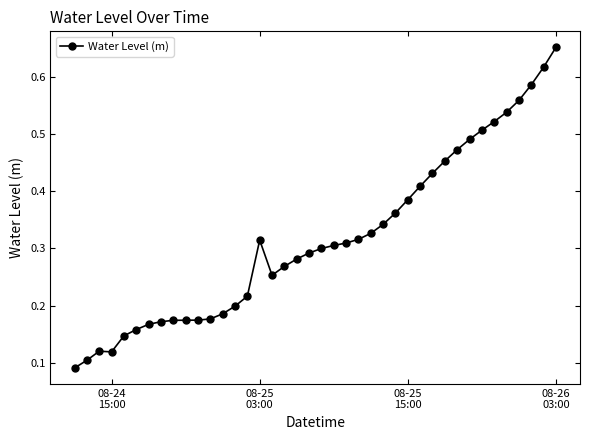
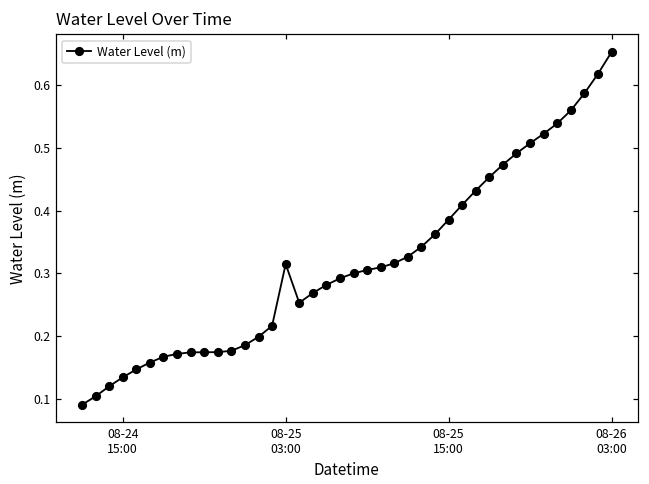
08-24 15:00: 0.12 -> 0.13
